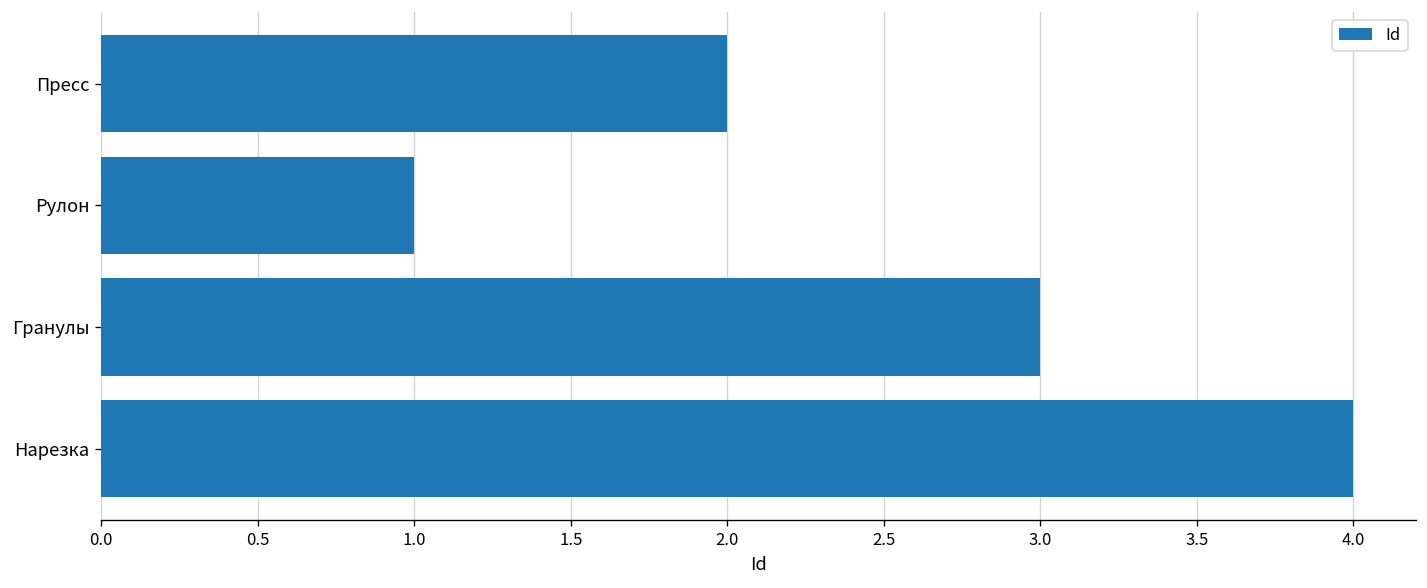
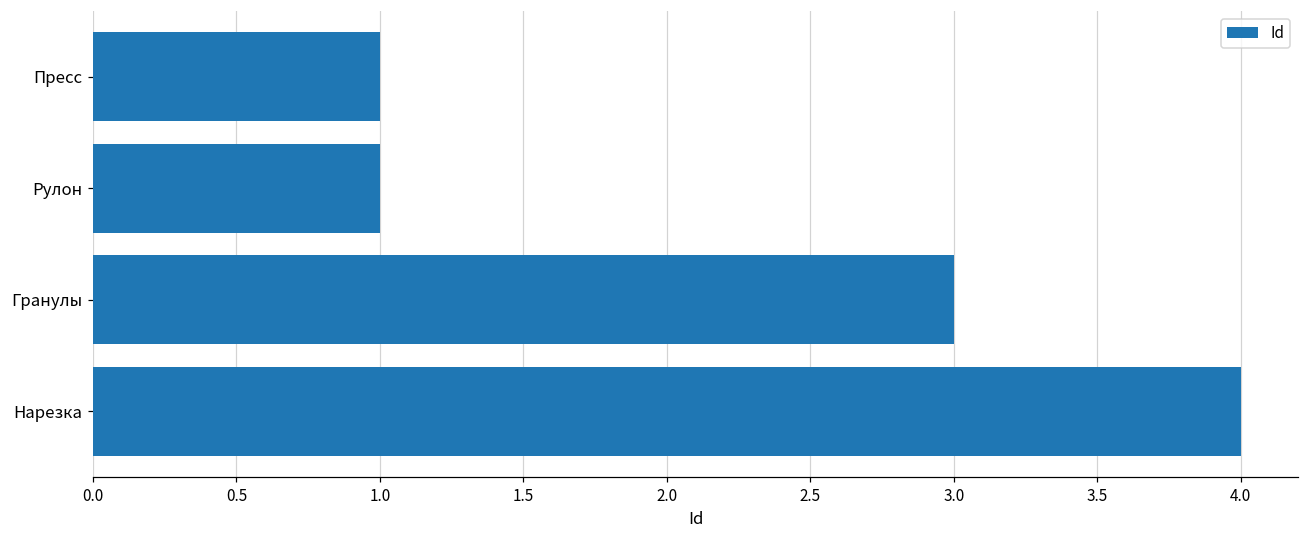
Пресс: 2 -> 1
